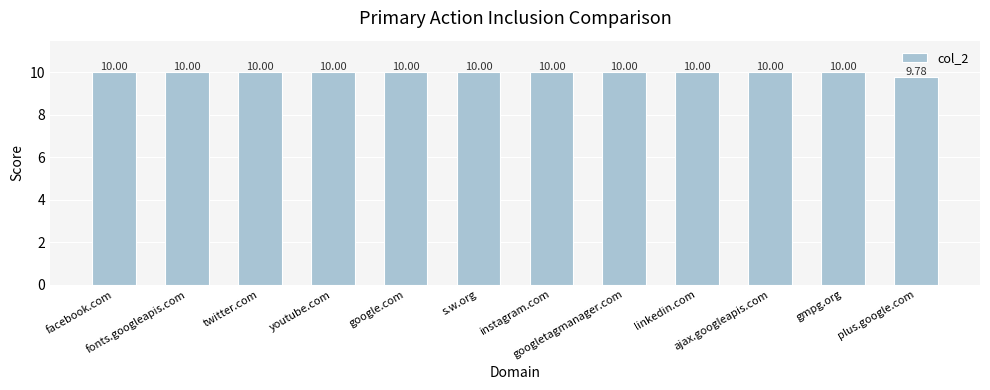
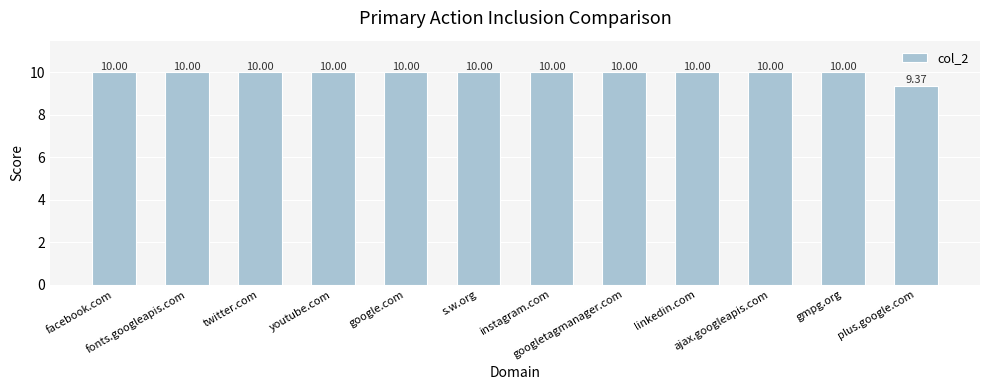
plus.google.com: 9.78 -> 9.37
